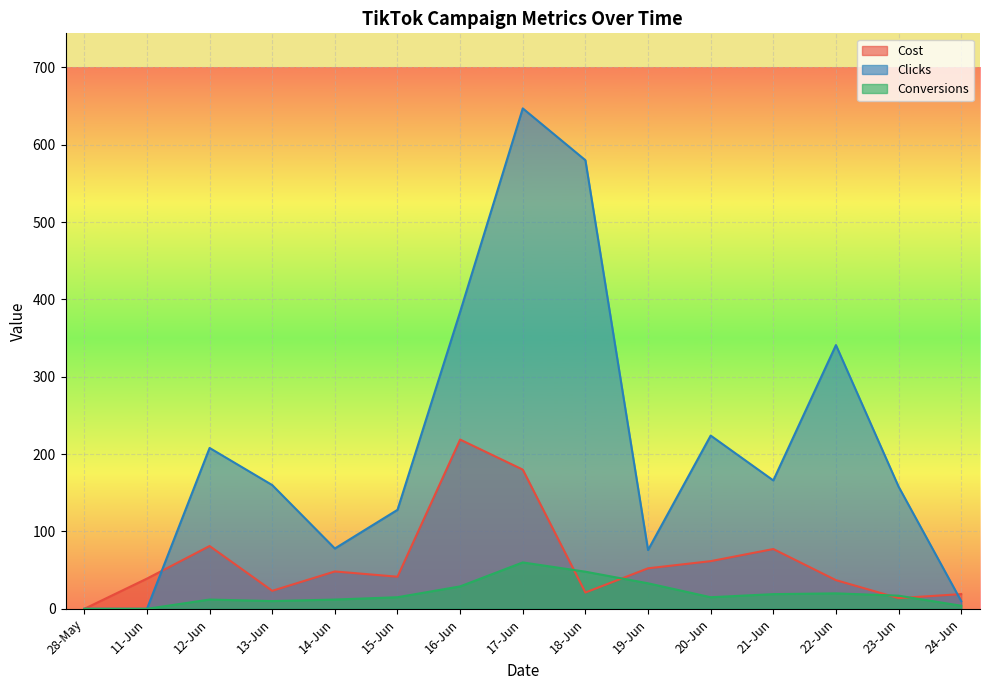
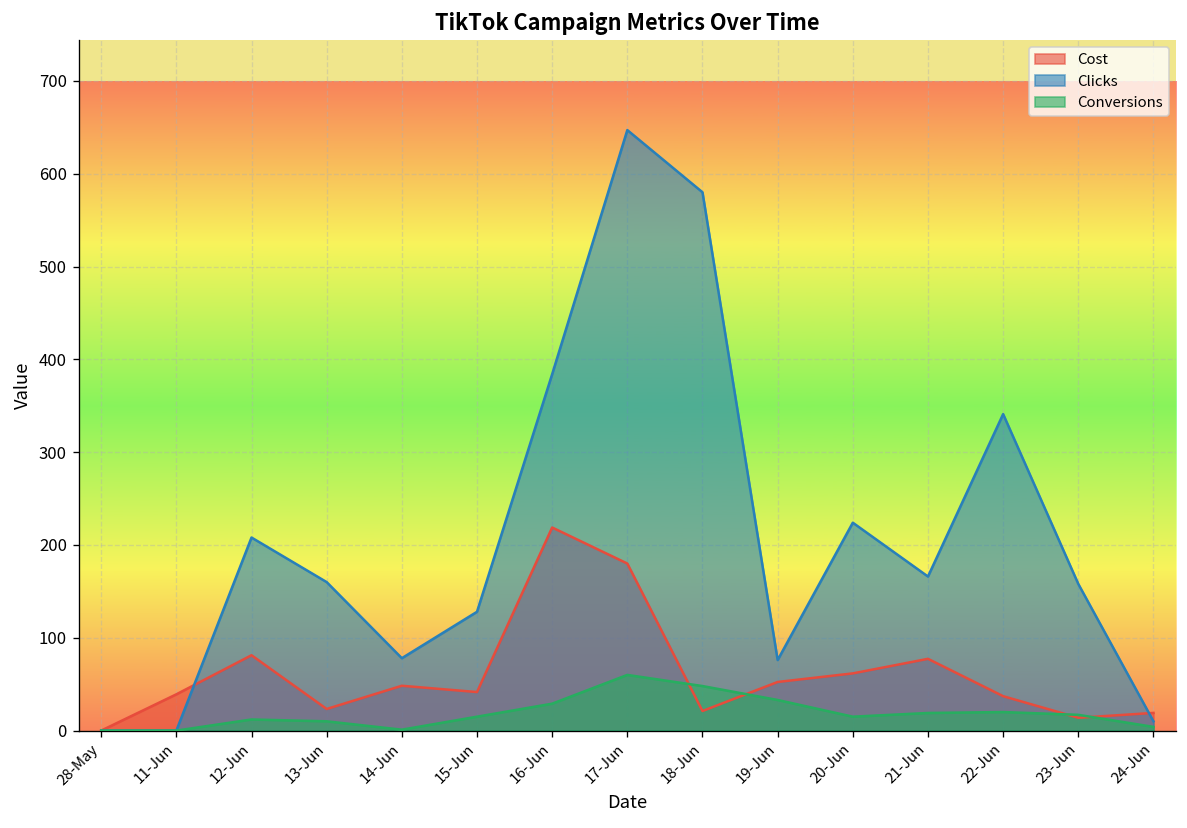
Conversions, 14-Jun: 10 -> 0
